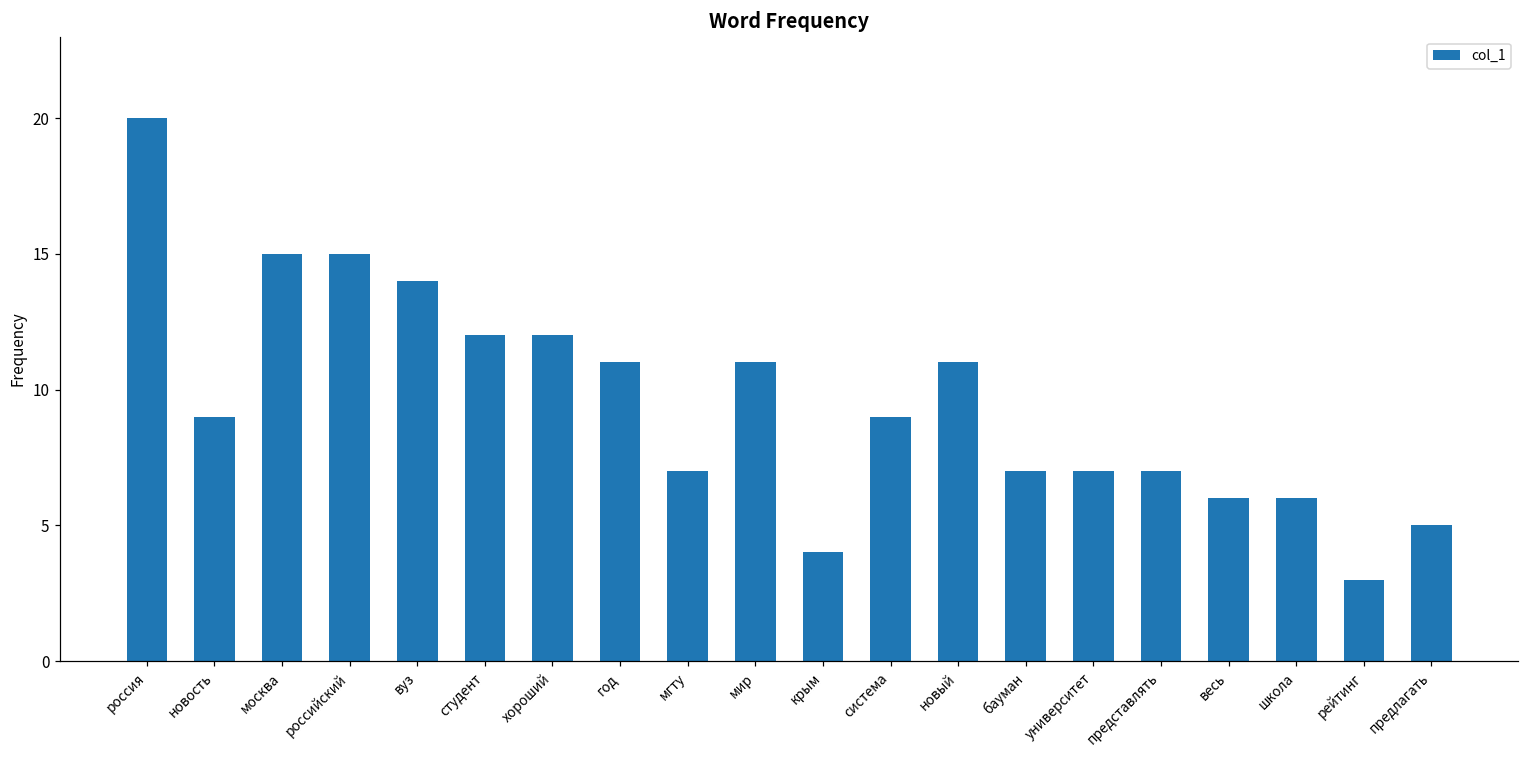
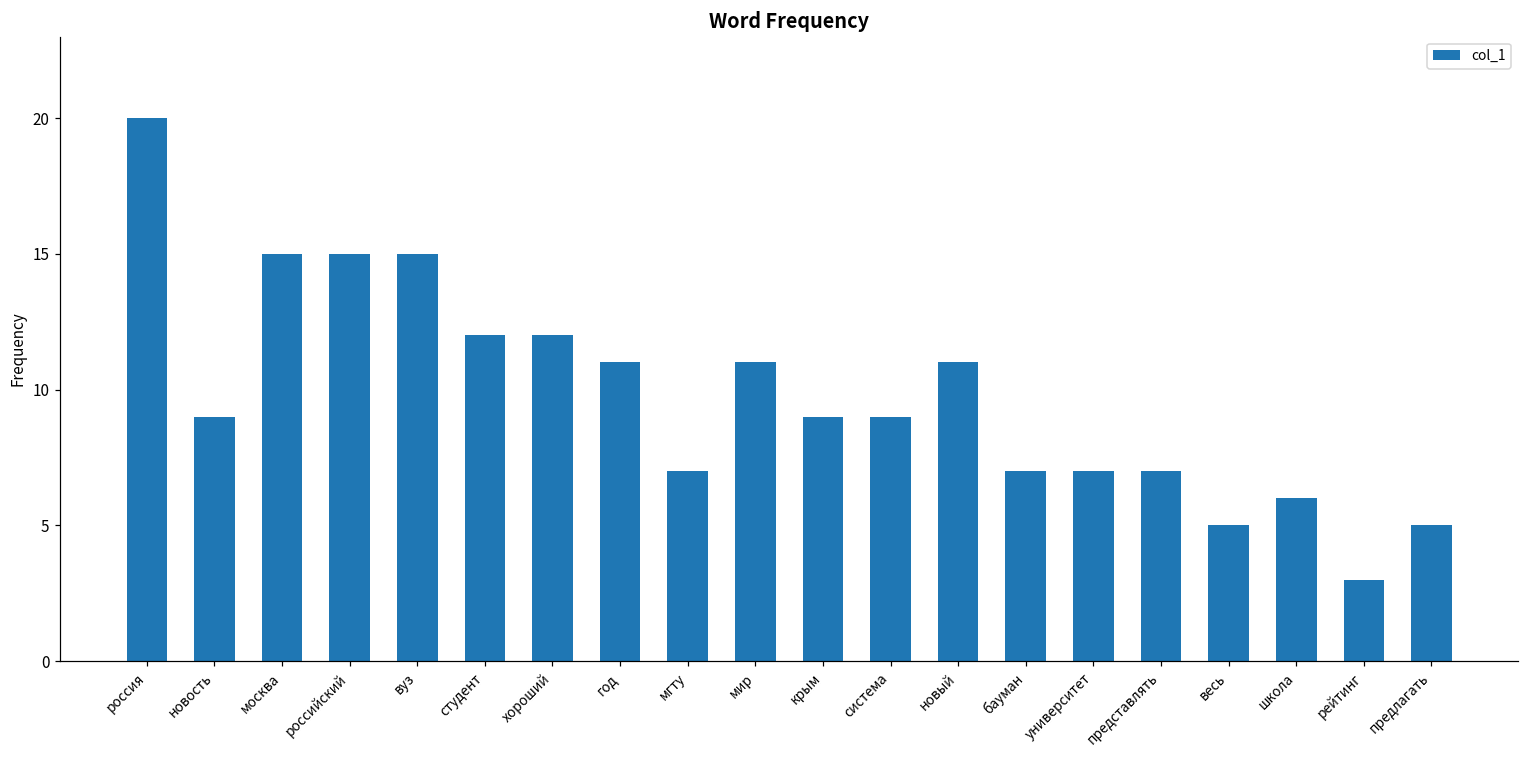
вуз: 14 -> 15
крым: 4 -> 9
весь: 6 -> 5
